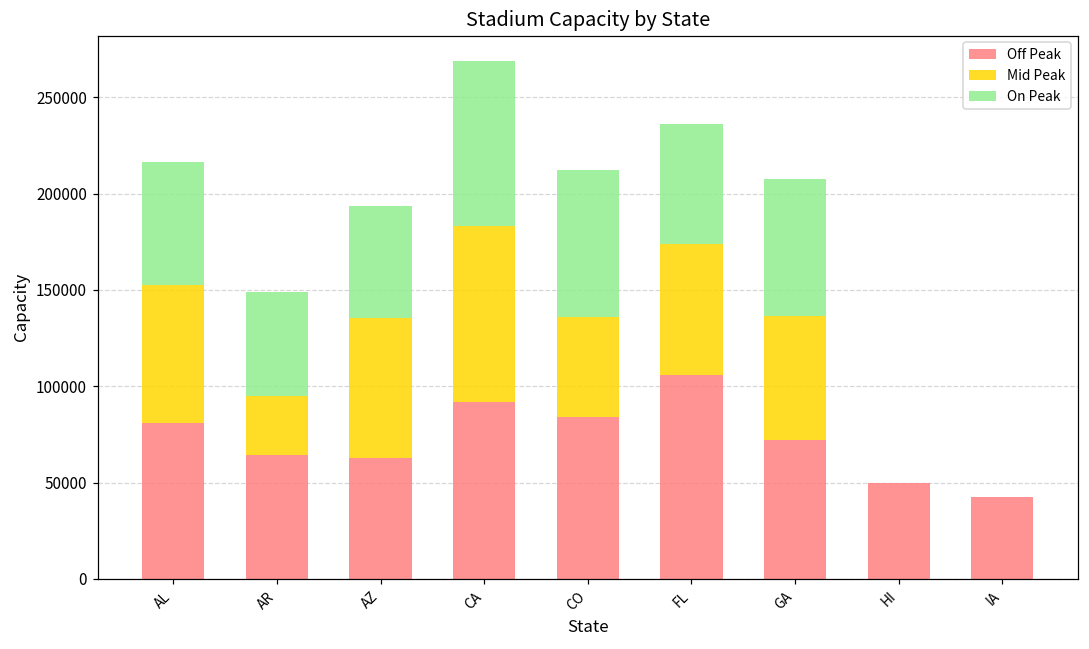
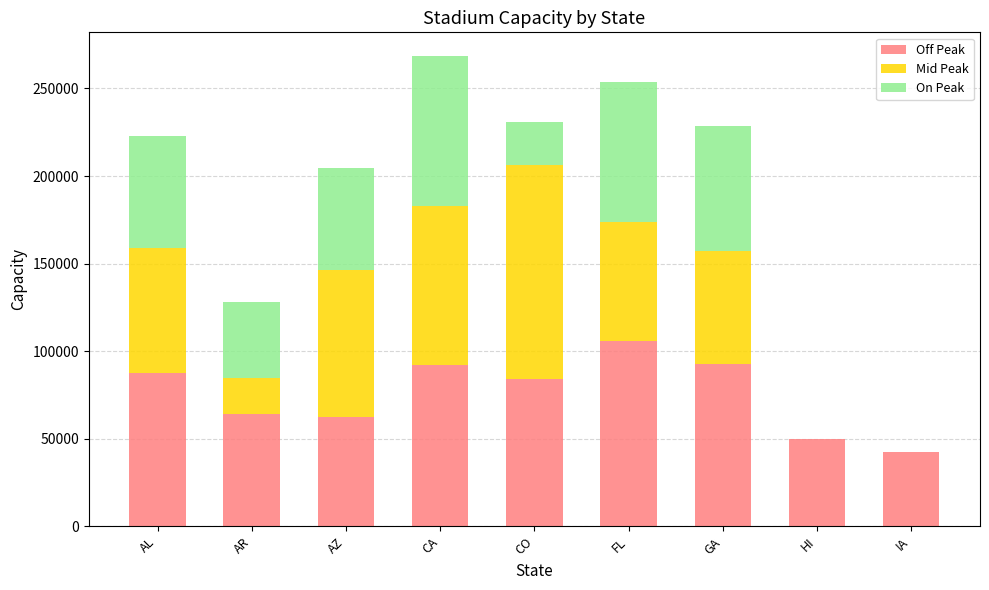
Off Peak, AL: 81000 -> 87000
Mid Peak, AR: 31000 -> 20000
On Peak, AR: 54000 -> 44000
Mid Peak, AZ: 73000 -> 84000
Mid Peak, CO: 52000 -> 122000
On Peak, CO: 76000 -> 24000
On Peak, FL: 62000 -> 80000
Off Peak, GA: 72000 -> 93000
